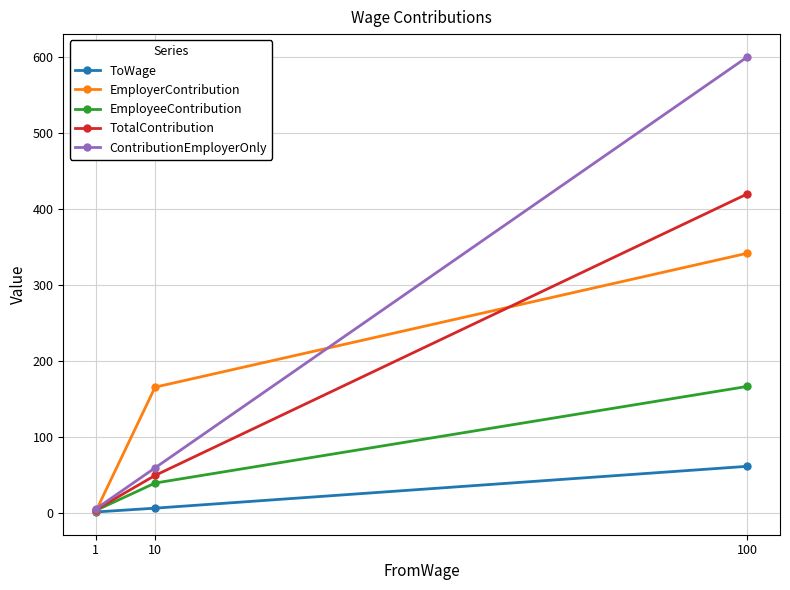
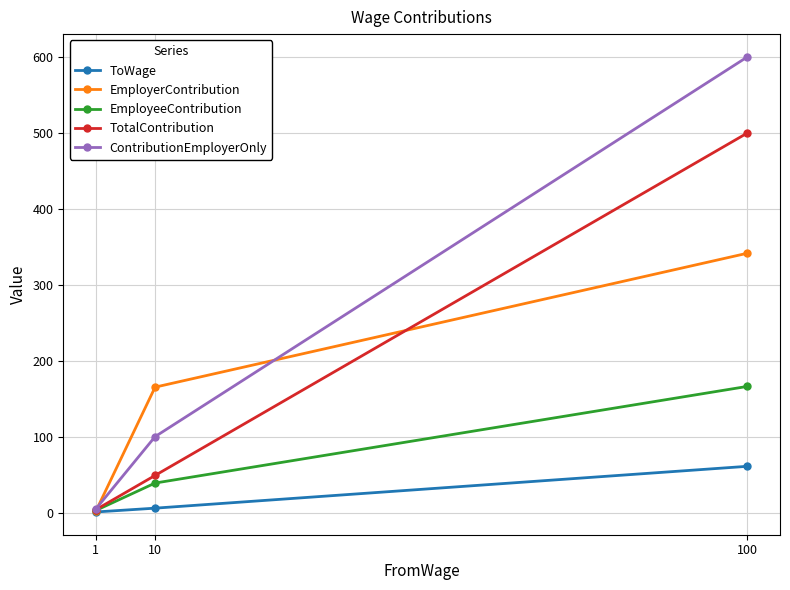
ContributionEmployerOnly, 10: 60 -> 100
TotalContribution, 100: 420 -> 500
